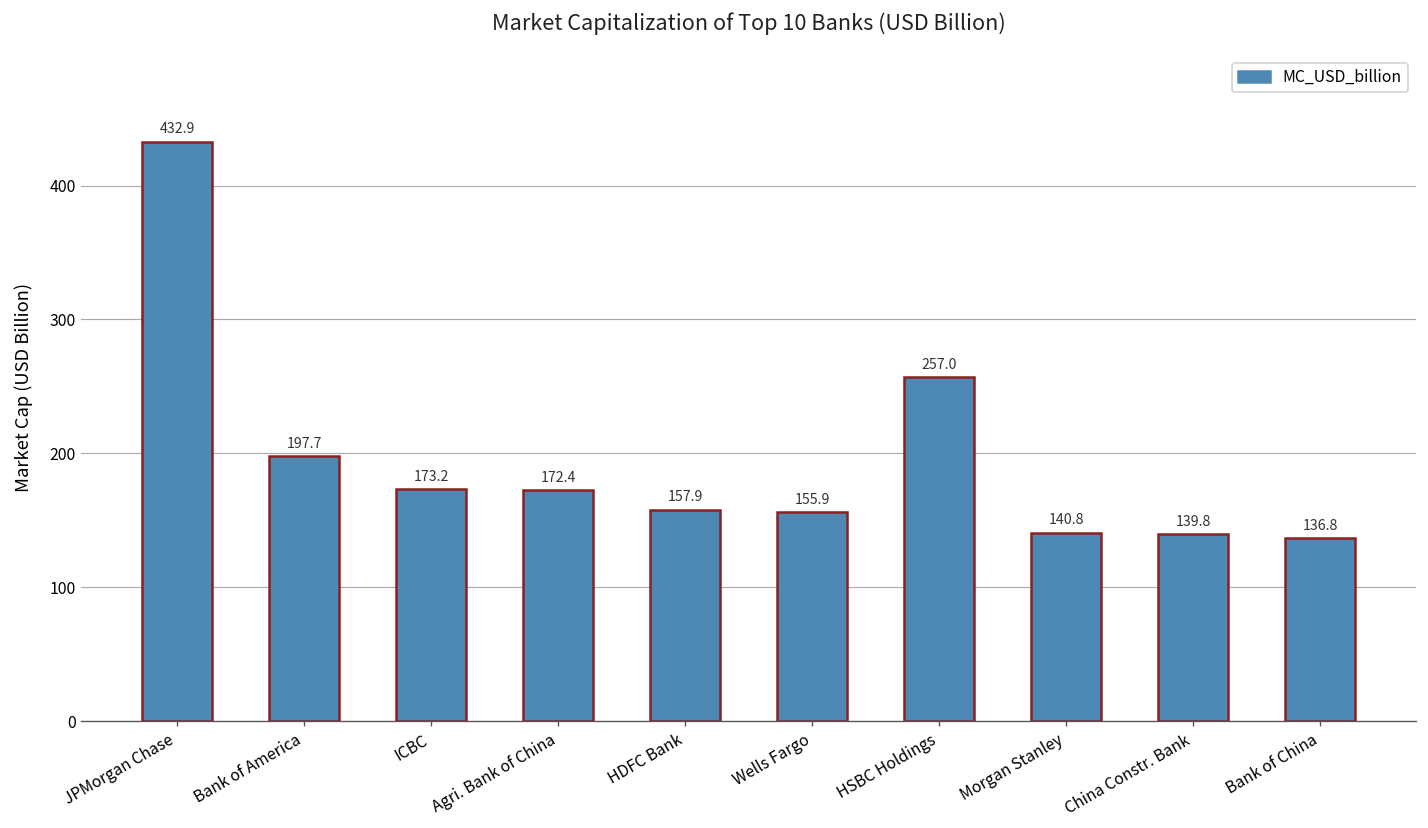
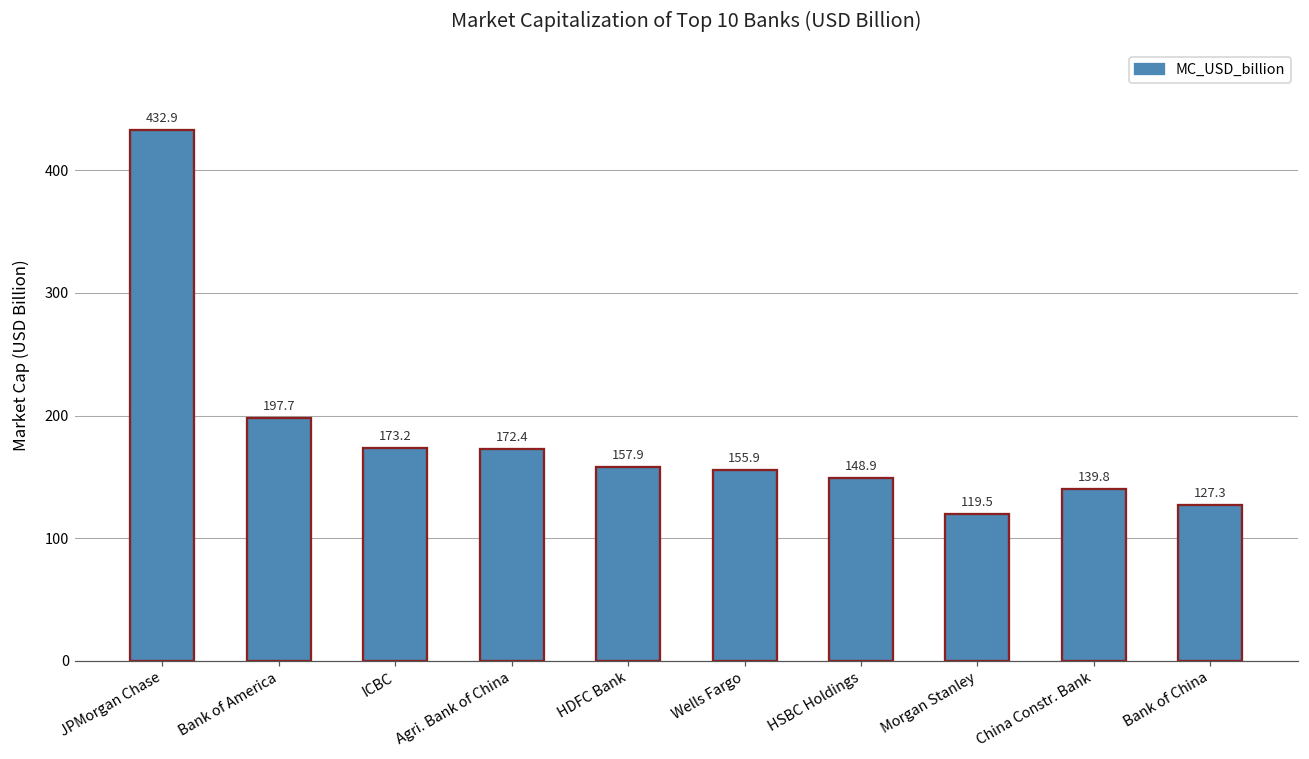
HSBC Holdings: 257.0 -> 148.9
Morgan Stanley: 140.8 -> 119.5
Bank of China: 136.8 -> 127.3
